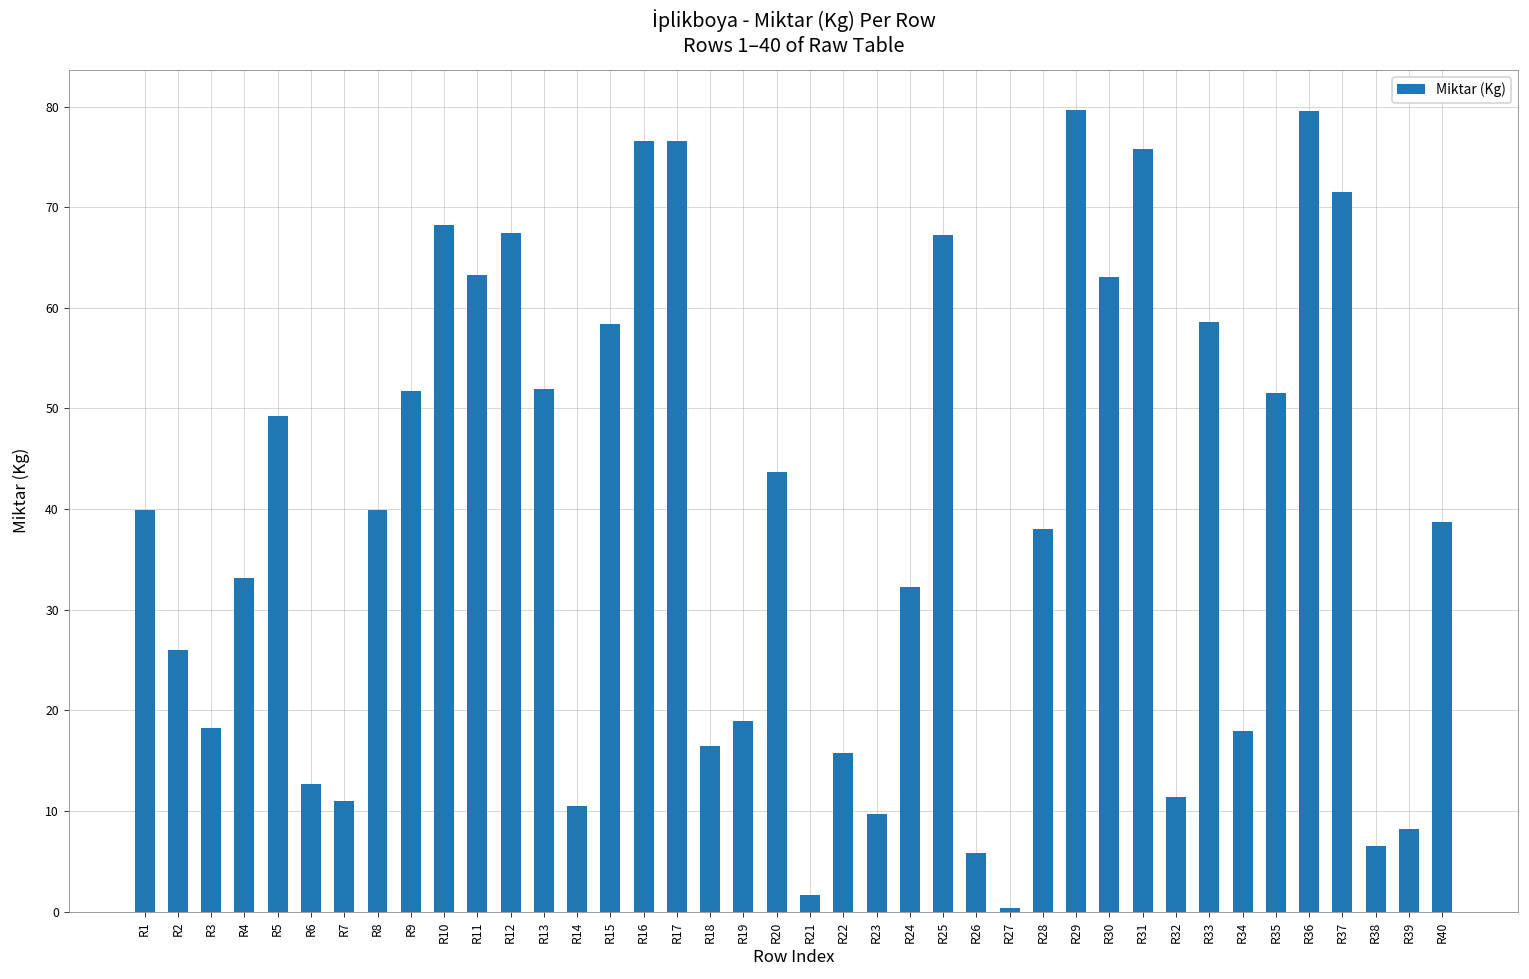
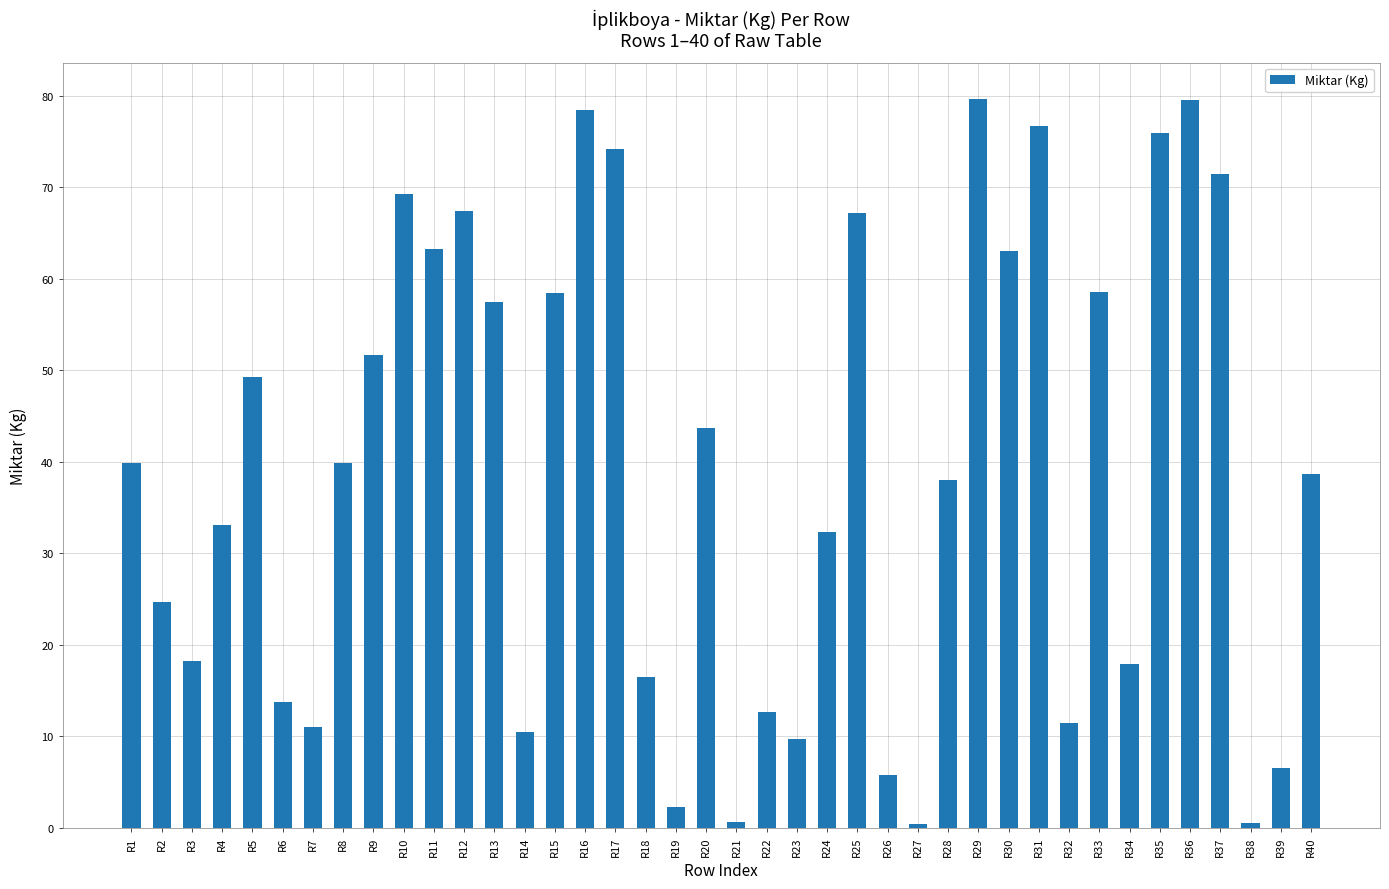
R2: 26 -> 25
R6: 13 -> 14
R10: 68 -> 69
R13: 52 -> 57
R16: 77 -> 78
R17: 77 -> 74
R19: 19 -> 2
R21: 2 -> 1
R22: 16 -> 13
R31: 76 -> 77
R35: 52 -> 76
R38: 6 -> 1
R39: 8 -> 7
